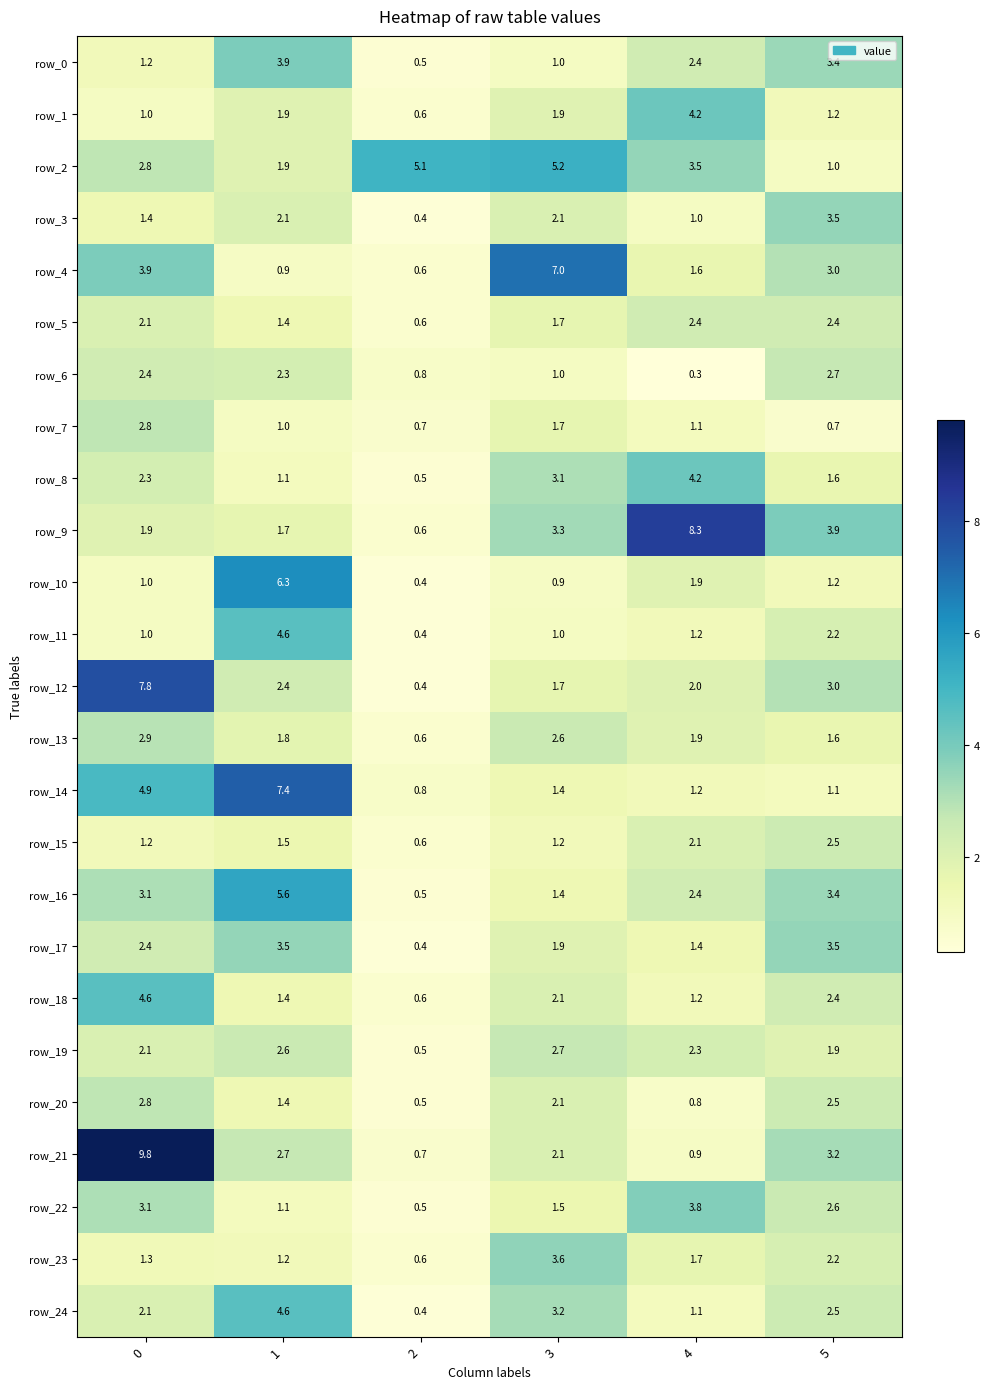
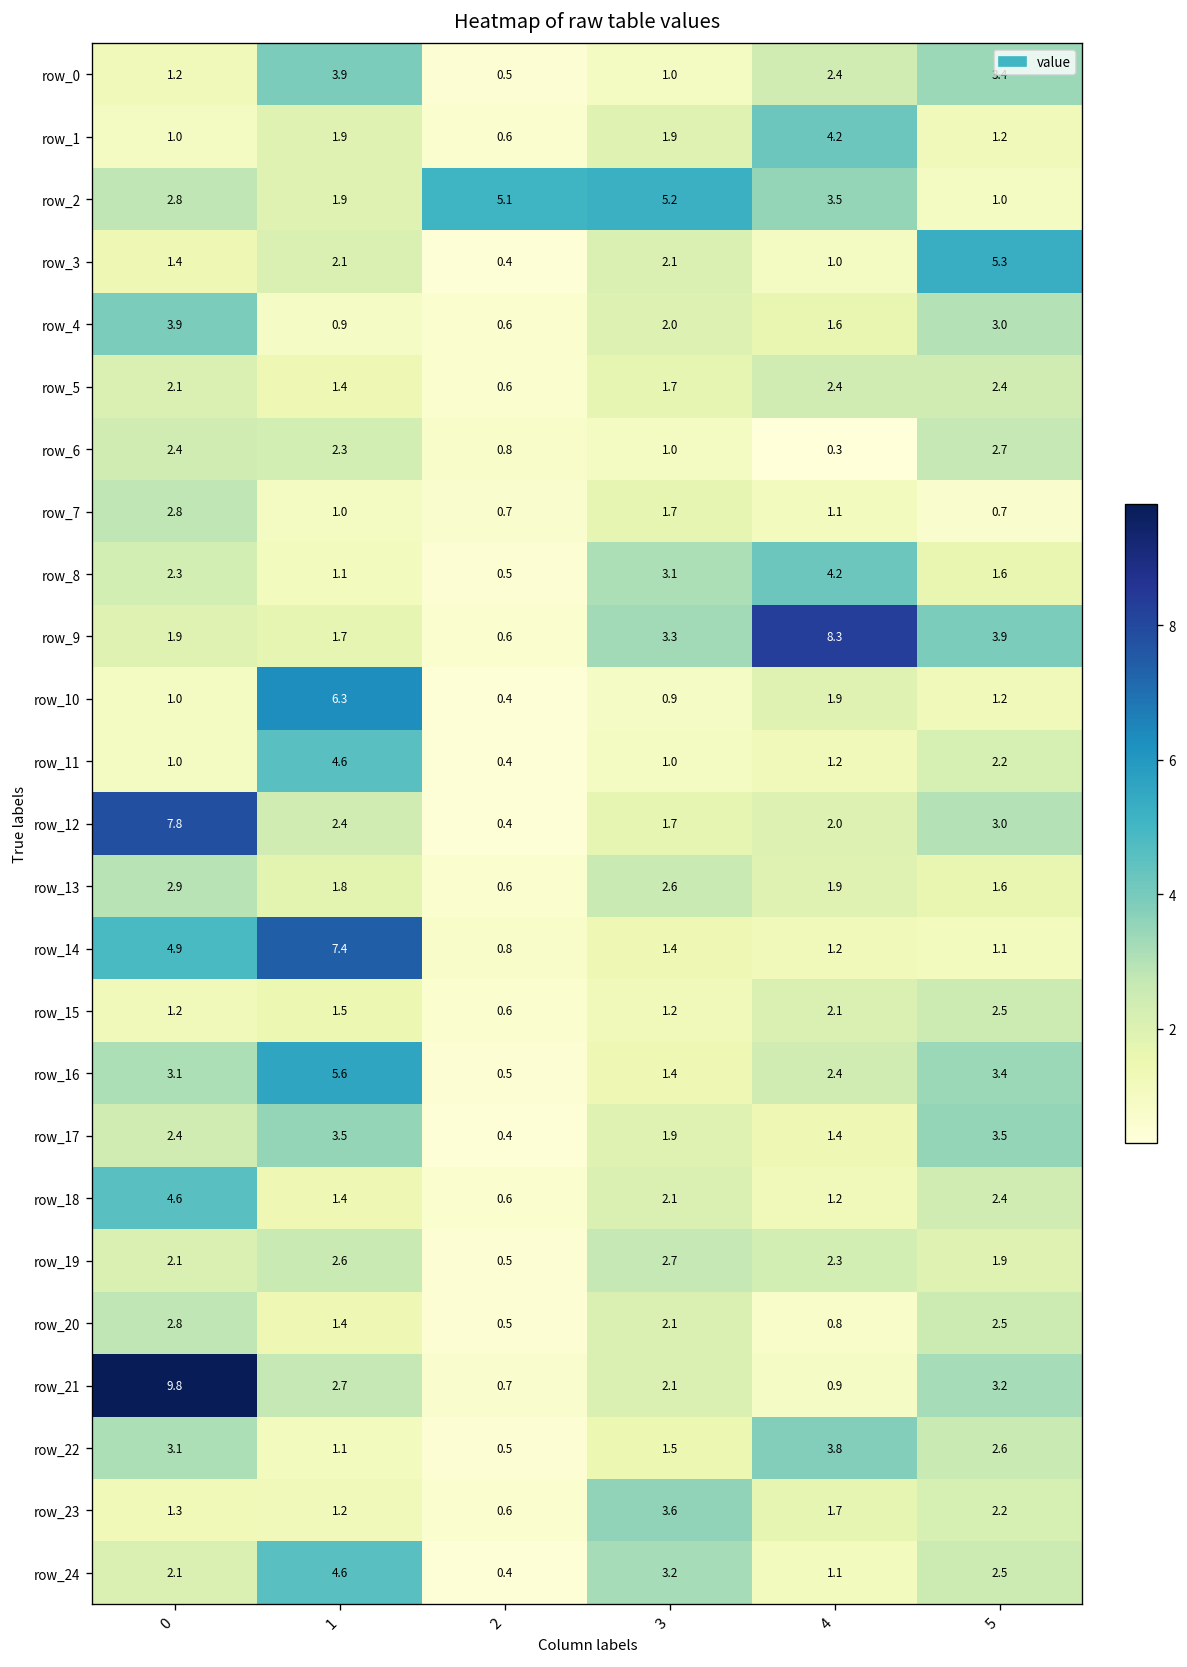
row_3, 5: 3.5 -> 5.3
row_4, 3: 7.0 -> 2.0
